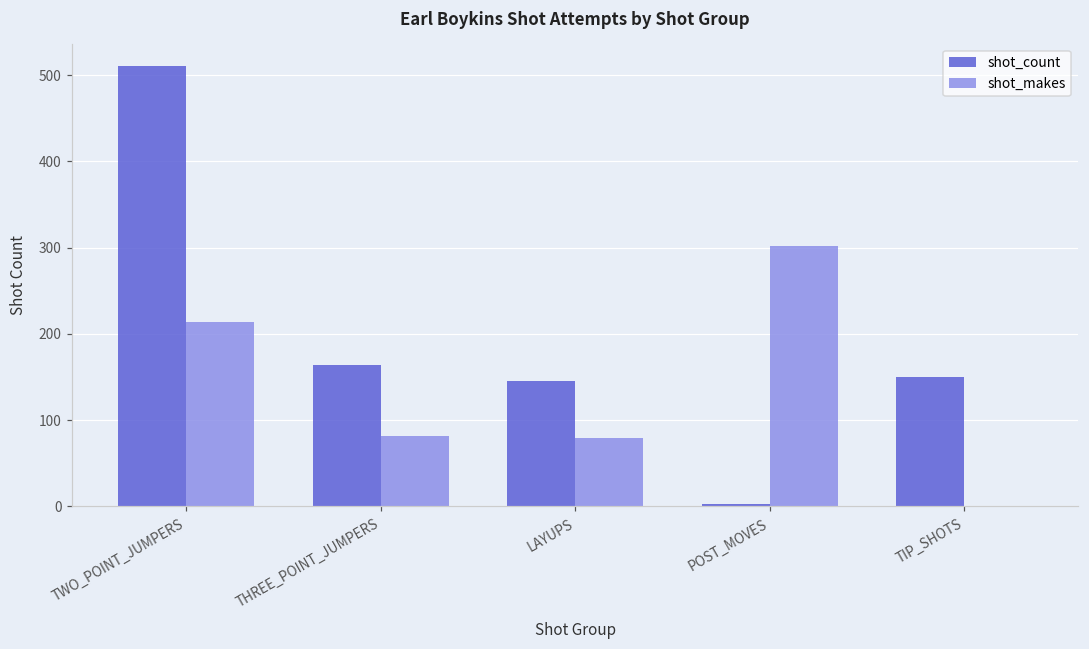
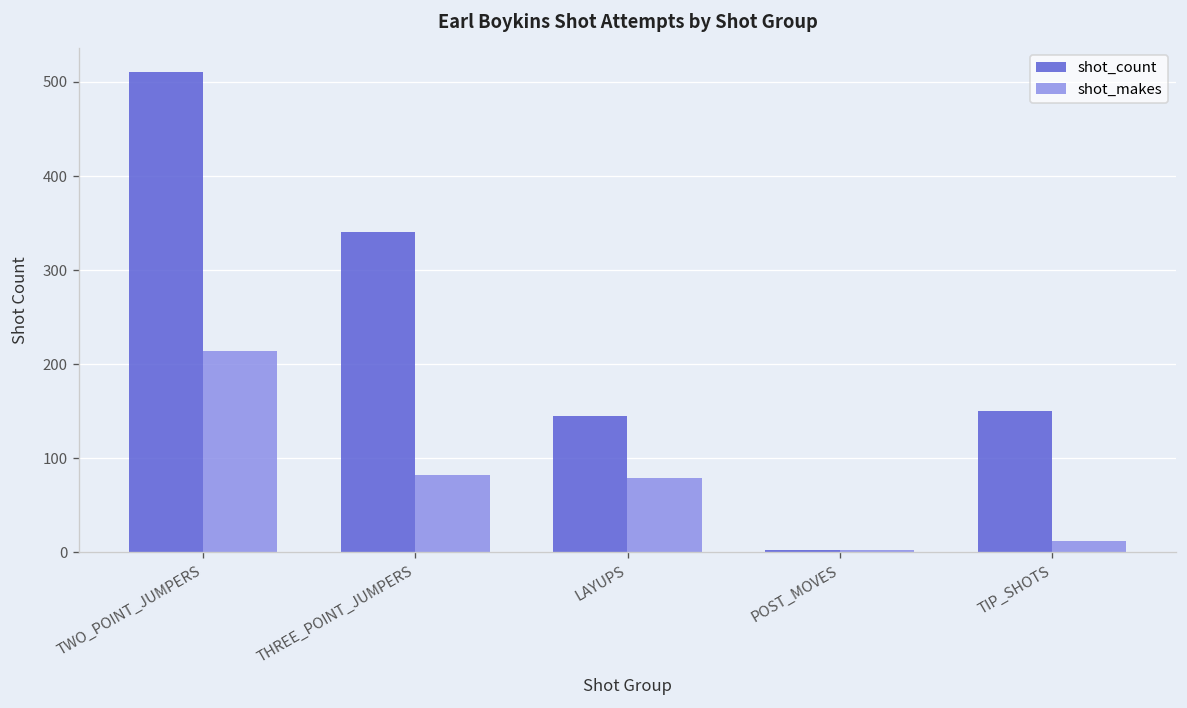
shot_count, THREE_POINT_JUMPERS: 160 -> 340
shot_makes, POST_MOVES: 300 -> 0
shot_makes, TIP_SHOTS: 0 -> 10
